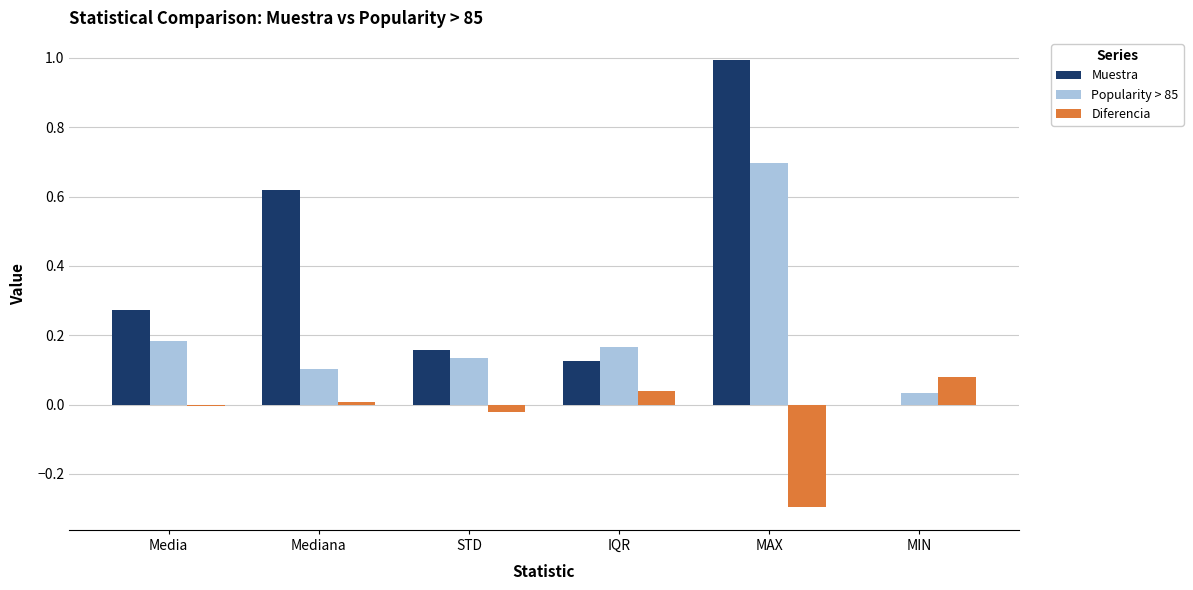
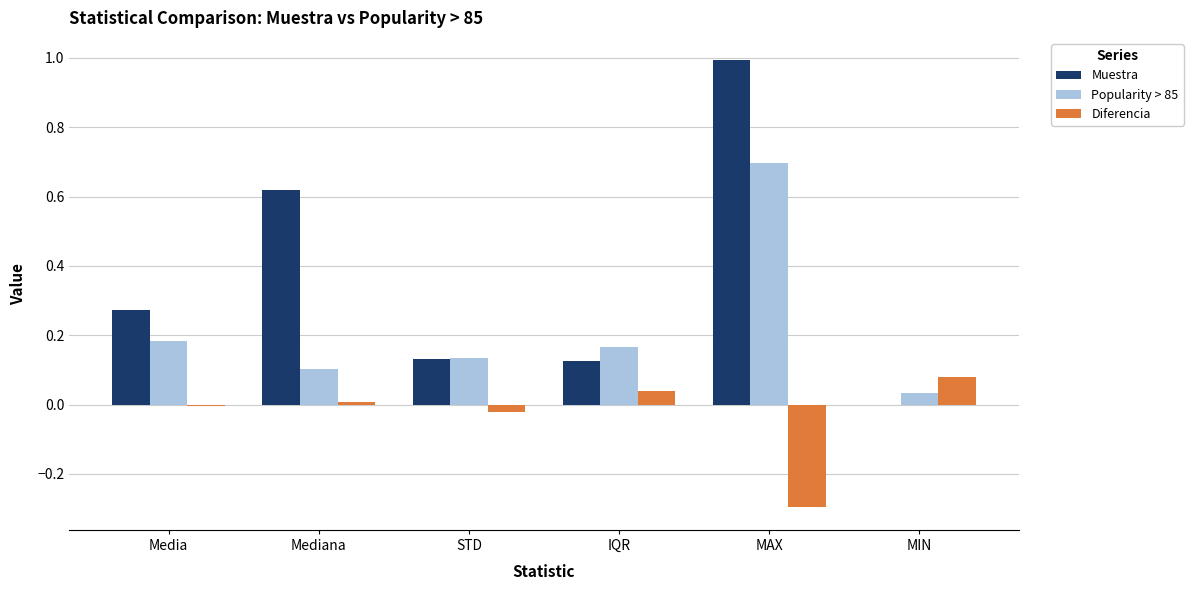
Muestra, STD: 0.16 -> 0.13
